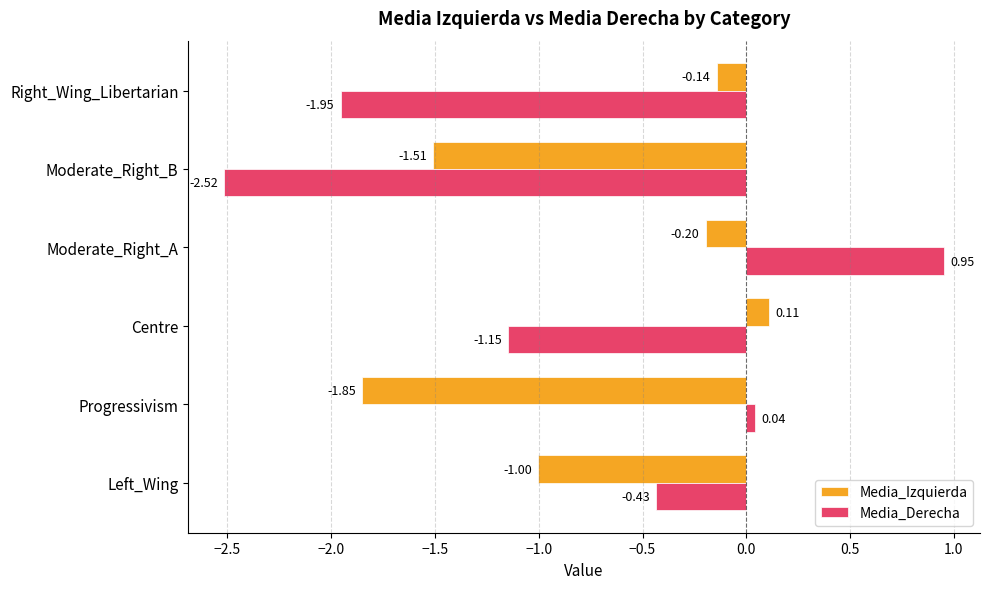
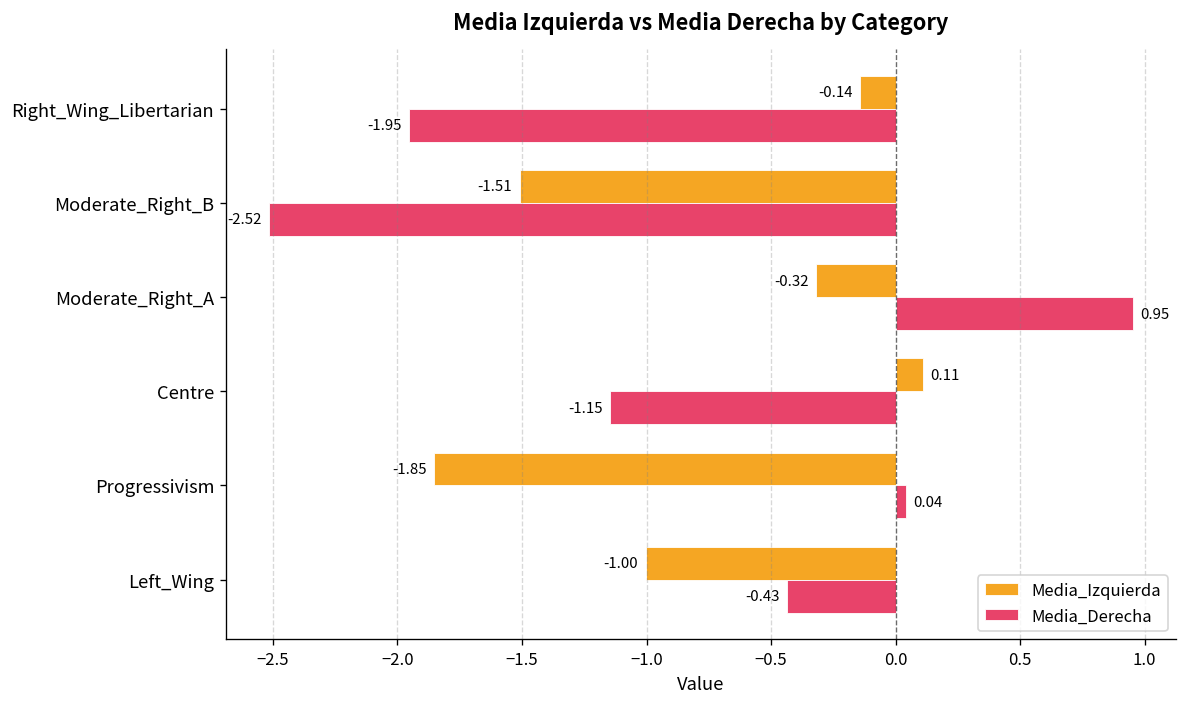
Media_Izquierda, Moderate_Right_A: -0.20 -> -0.32
